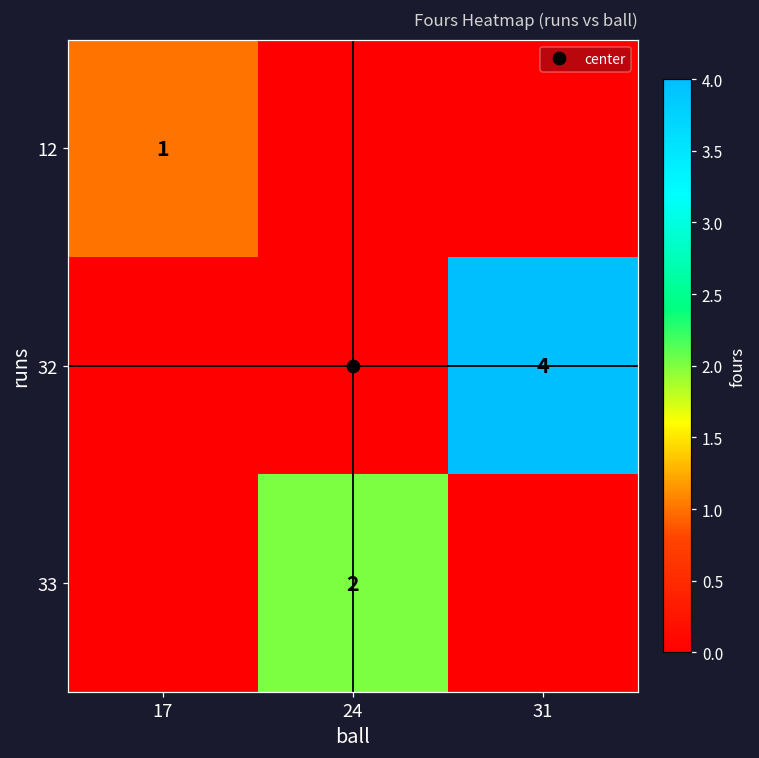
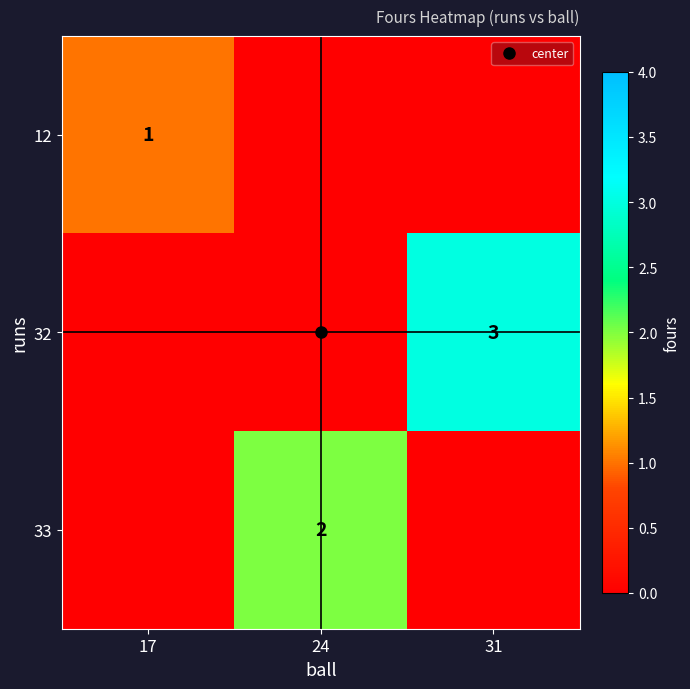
32, 31: 4 -> 3
